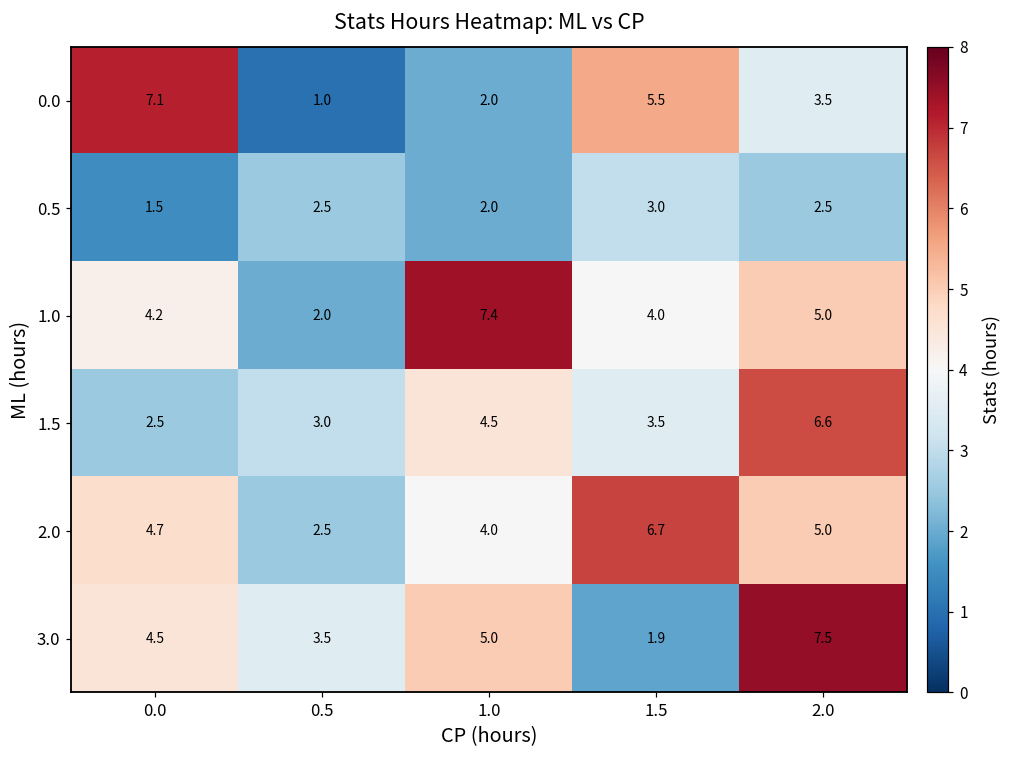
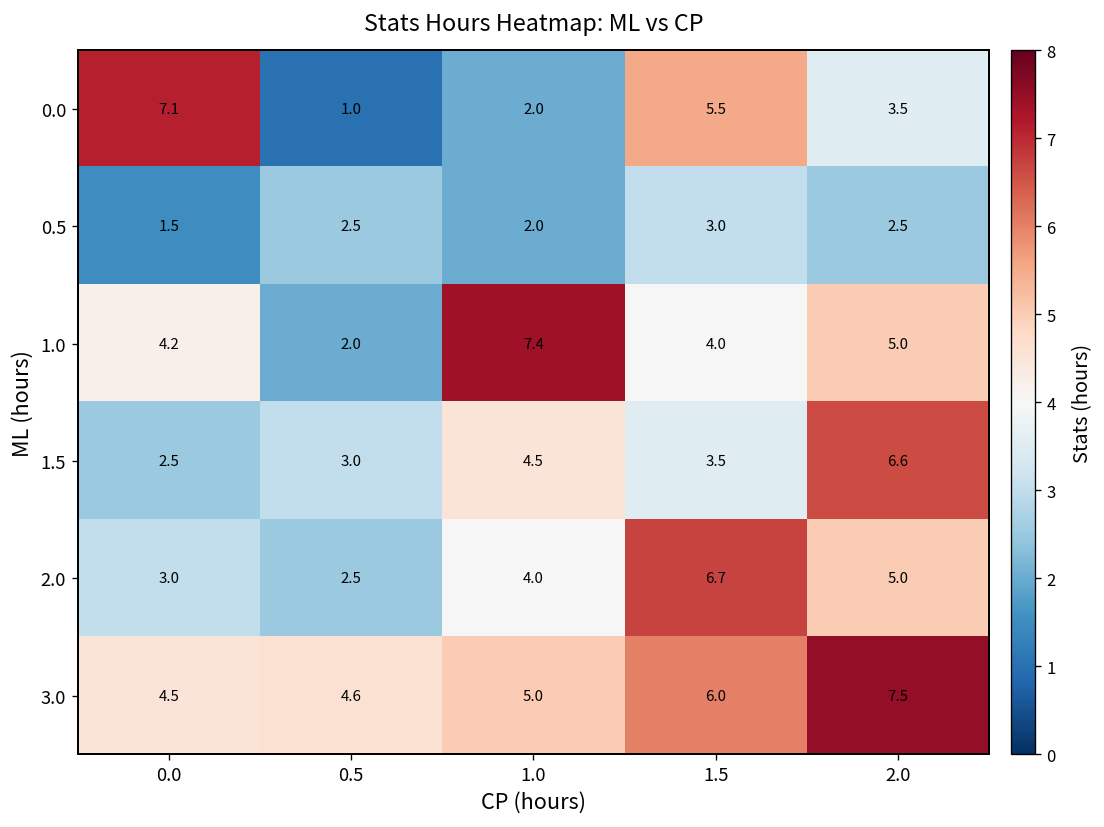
2.0, 0.0: 4.7 -> 3.0
3.0, 0.5: 3.5 -> 4.6
3.0, 1.5: 1.9 -> 6.0
